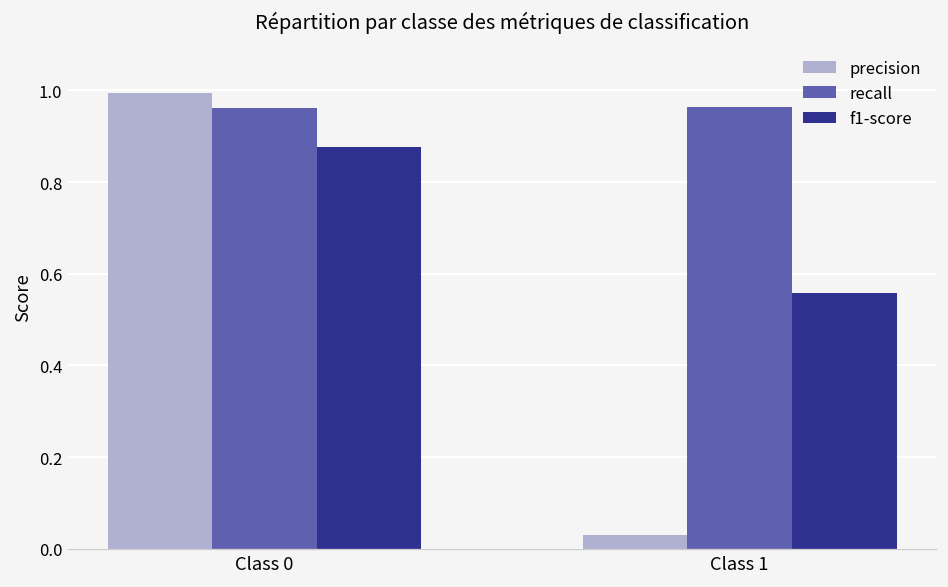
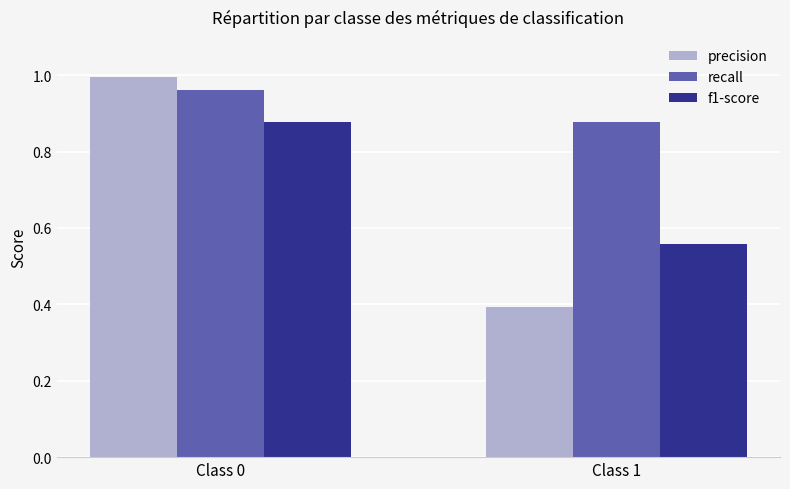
precision, Class 1: 0.03 -> 0.39
recall, Class 1: 0.96 -> 0.88
